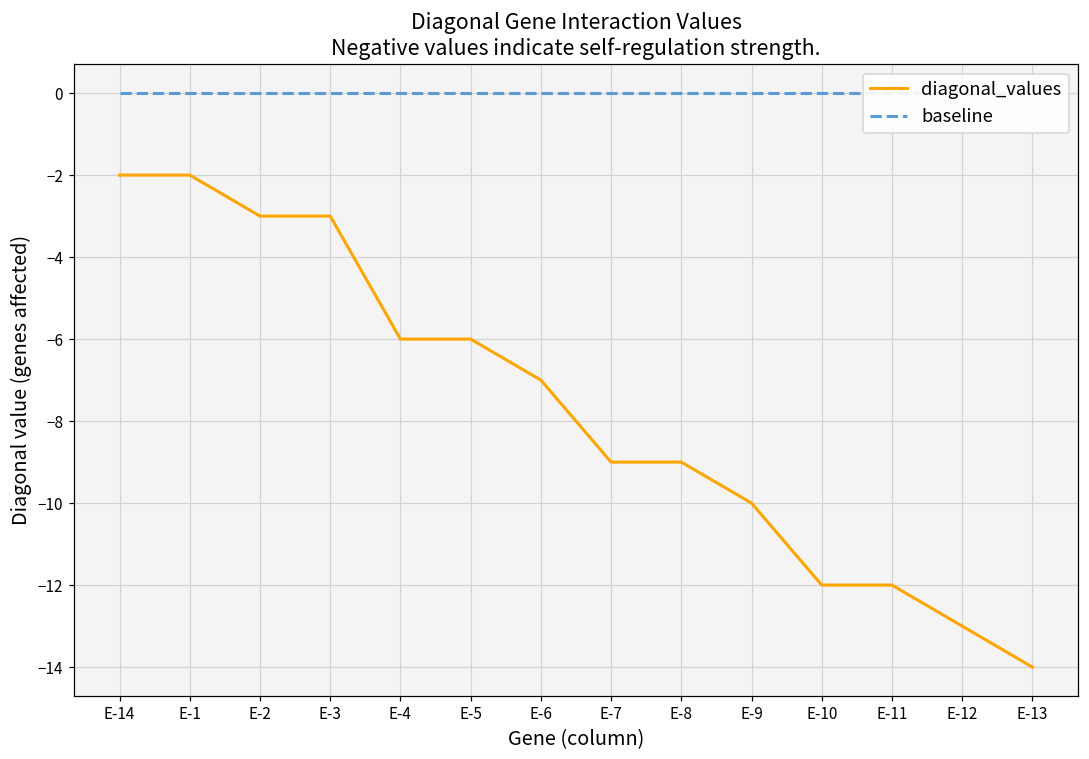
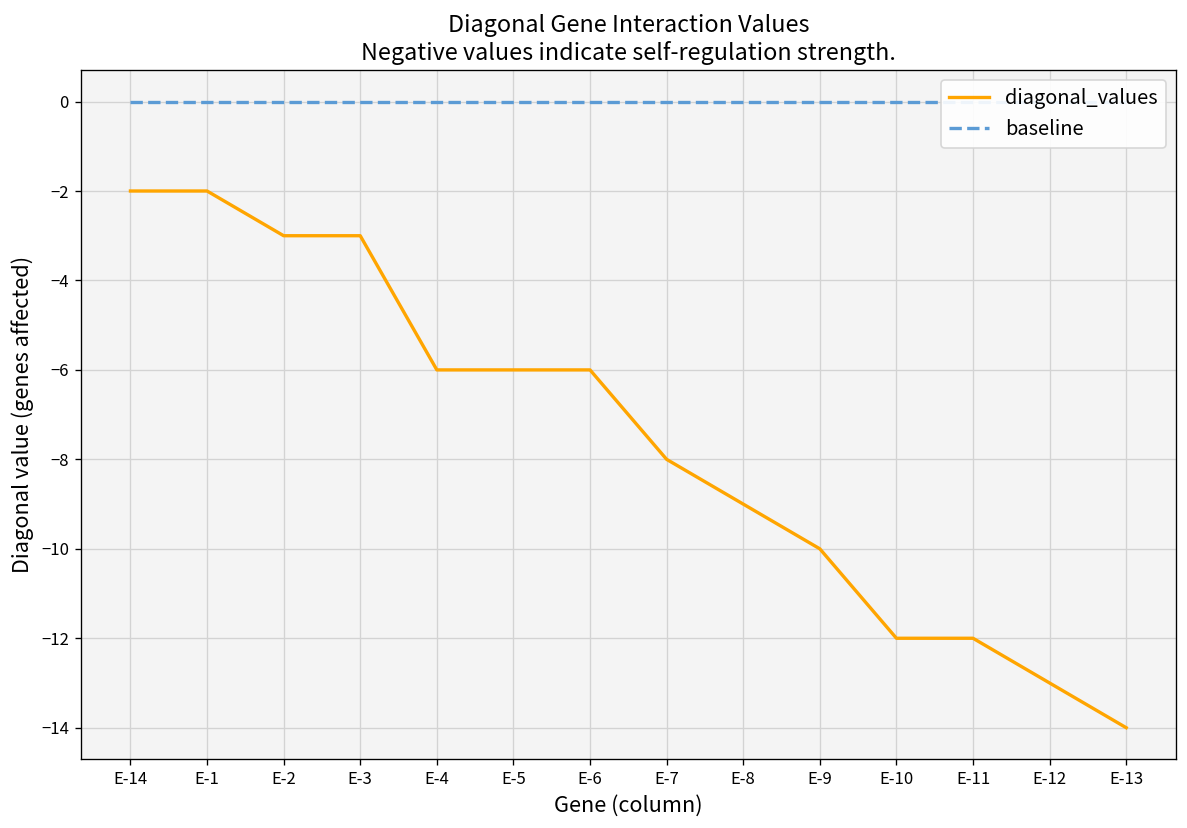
diagonal_values, E-6: -7 -> -6
diagonal_values, E-7: -9 -> -8
